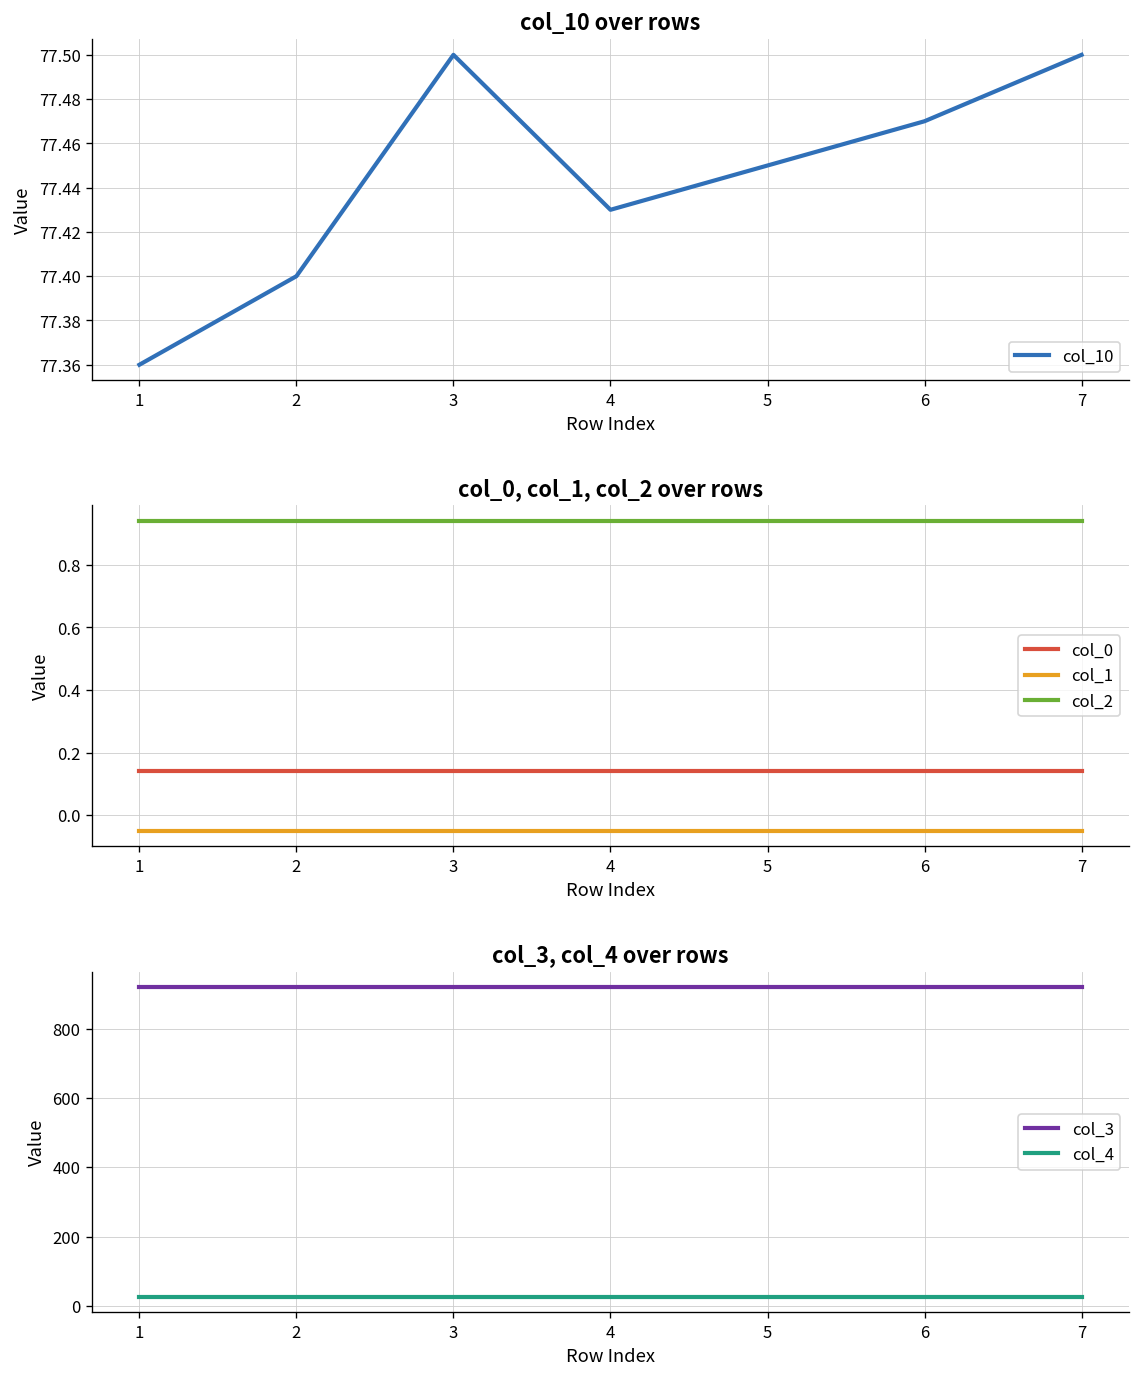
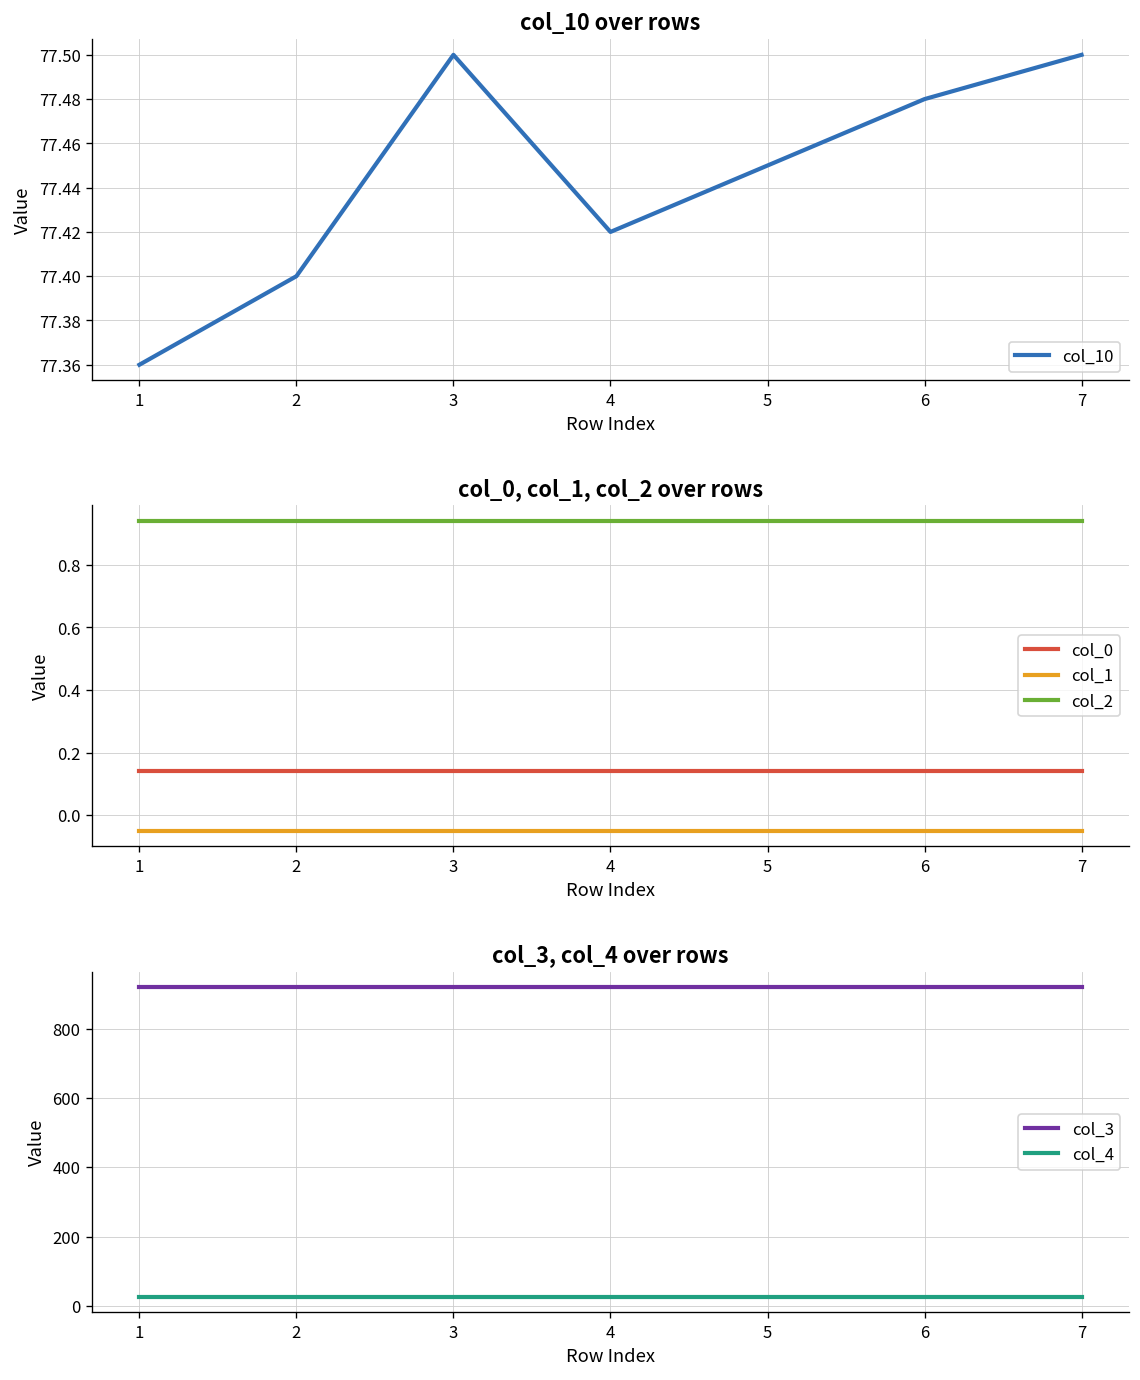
col_10 over rows, 4: 77.43 -> 77.42
col_10 over rows, 6: 77.47 -> 77.48
